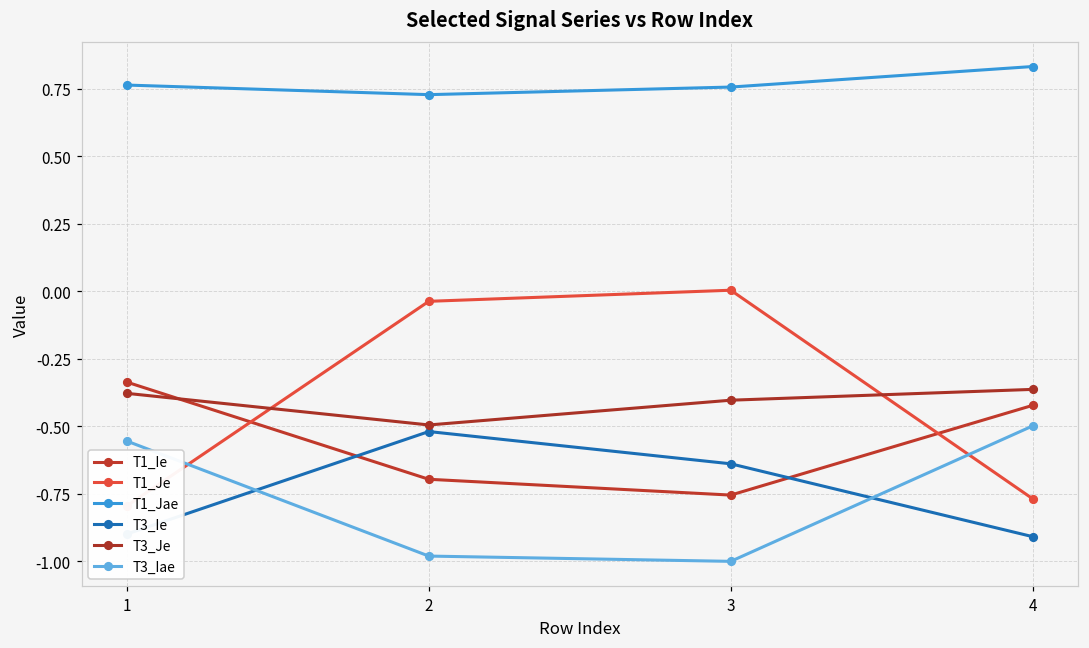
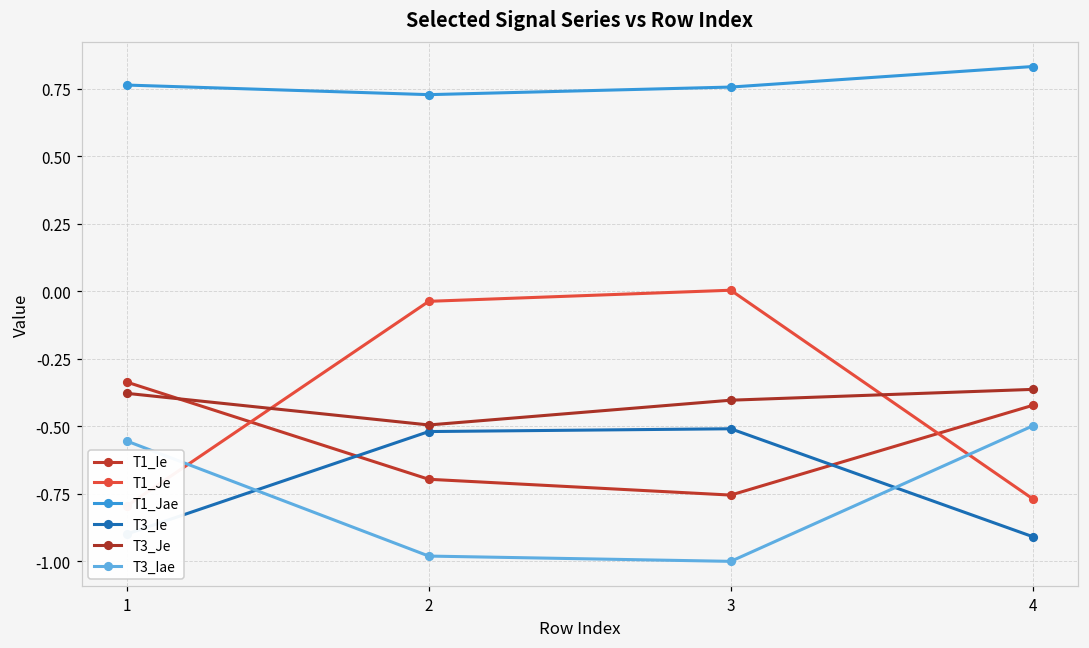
T3_Ie, 3: -0.64 -> -0.51
